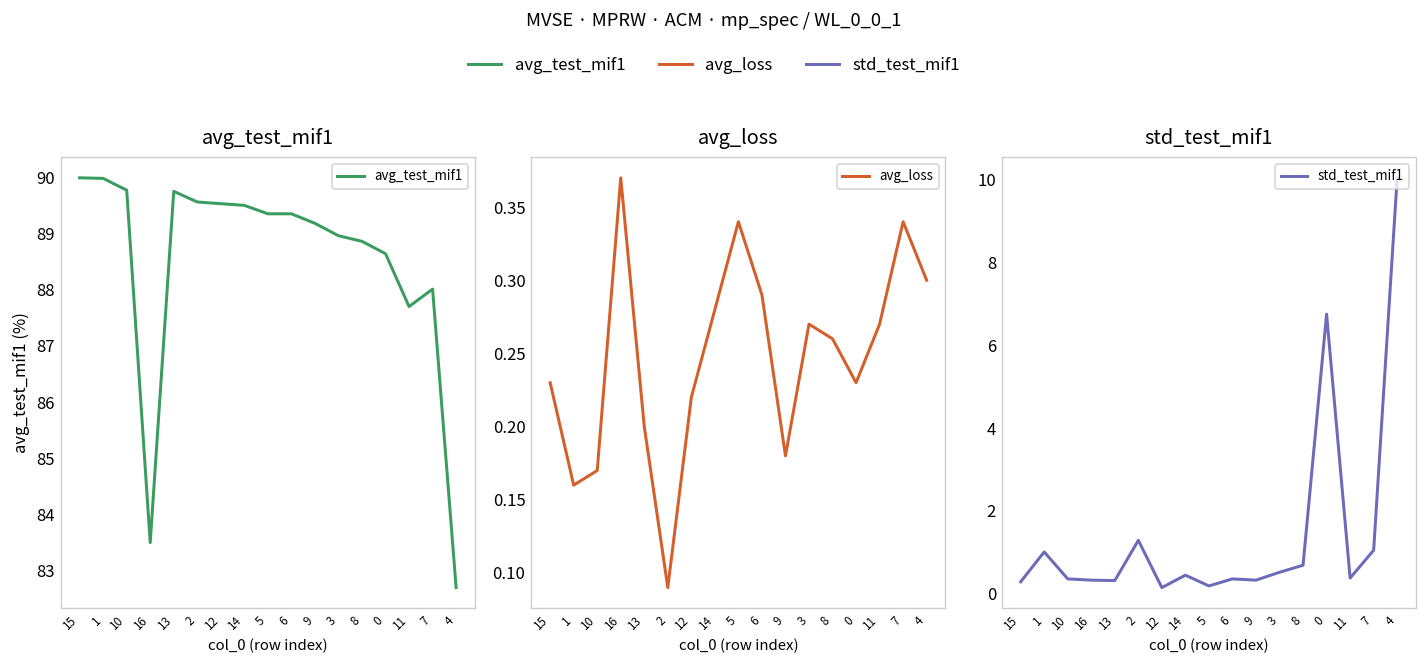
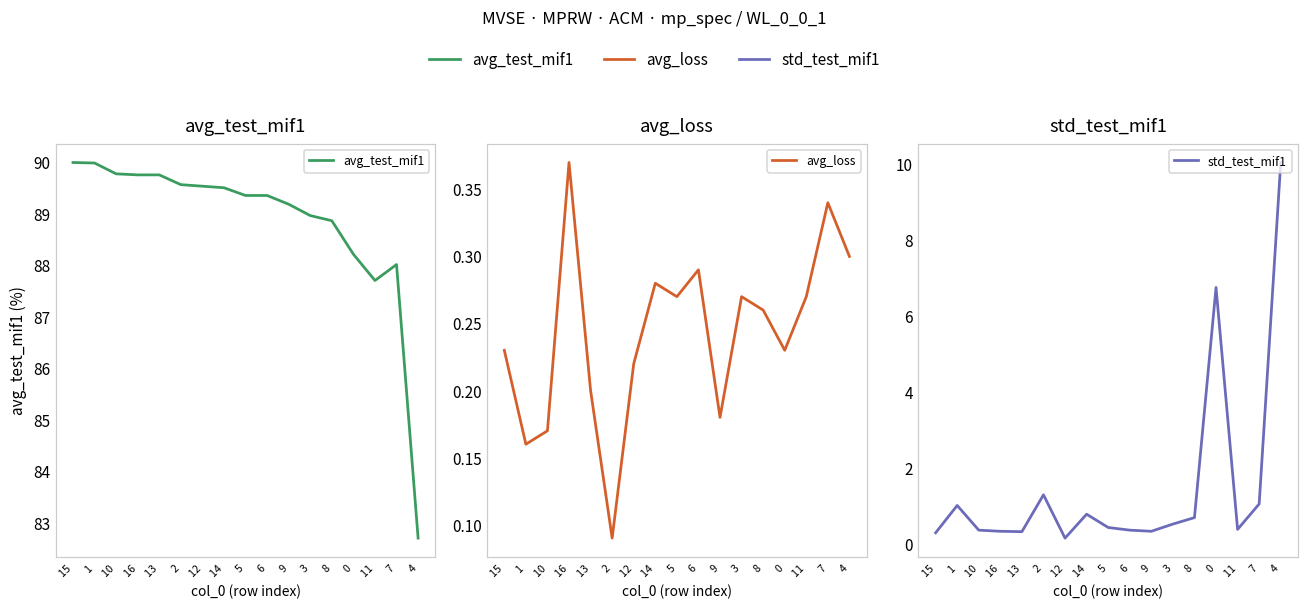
avg_test_mif1, 16: 83.5 -> 89.8
avg_test_mif1, 0: 88.6 -> 88.2
avg_loss, 5: 0.34 -> 0.27
std_test_mif1, 14: 0.5 -> 0.8
std_test_mif1, 5: 0.2 -> 0.4
